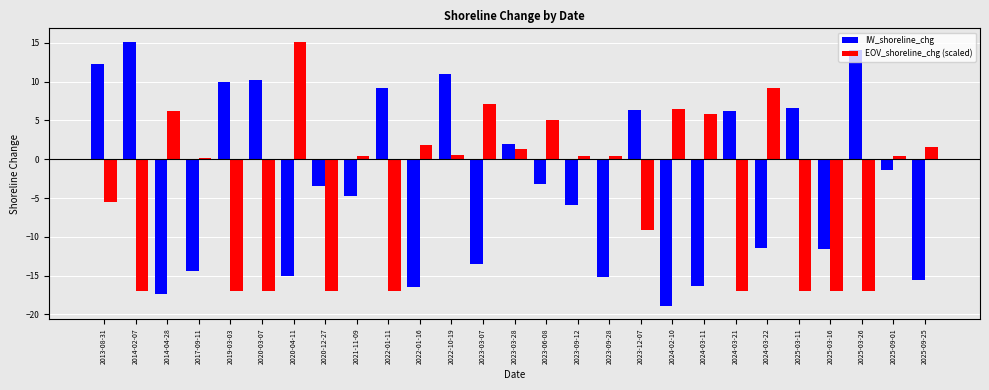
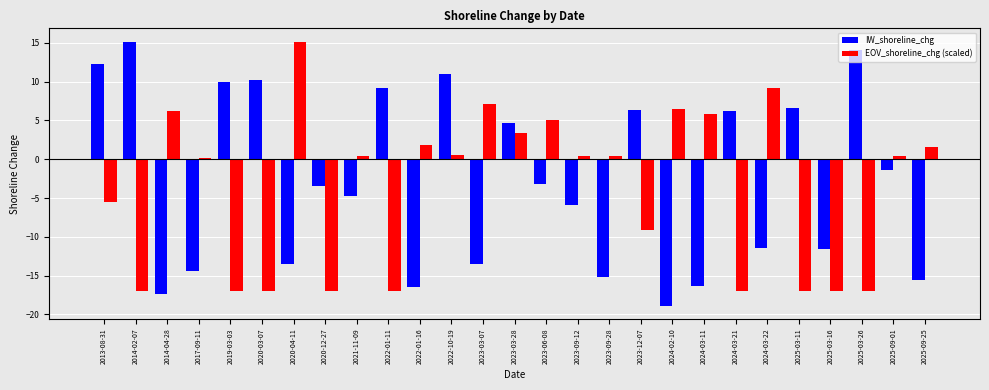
IW_shoreline_chg, 2020-04-11: -15 -> -14
IW_shoreline_chg, 2023-03-28: 2 -> 5
EOV_shoreline_chg (scaled), 2023-03-28: 1 -> 3
